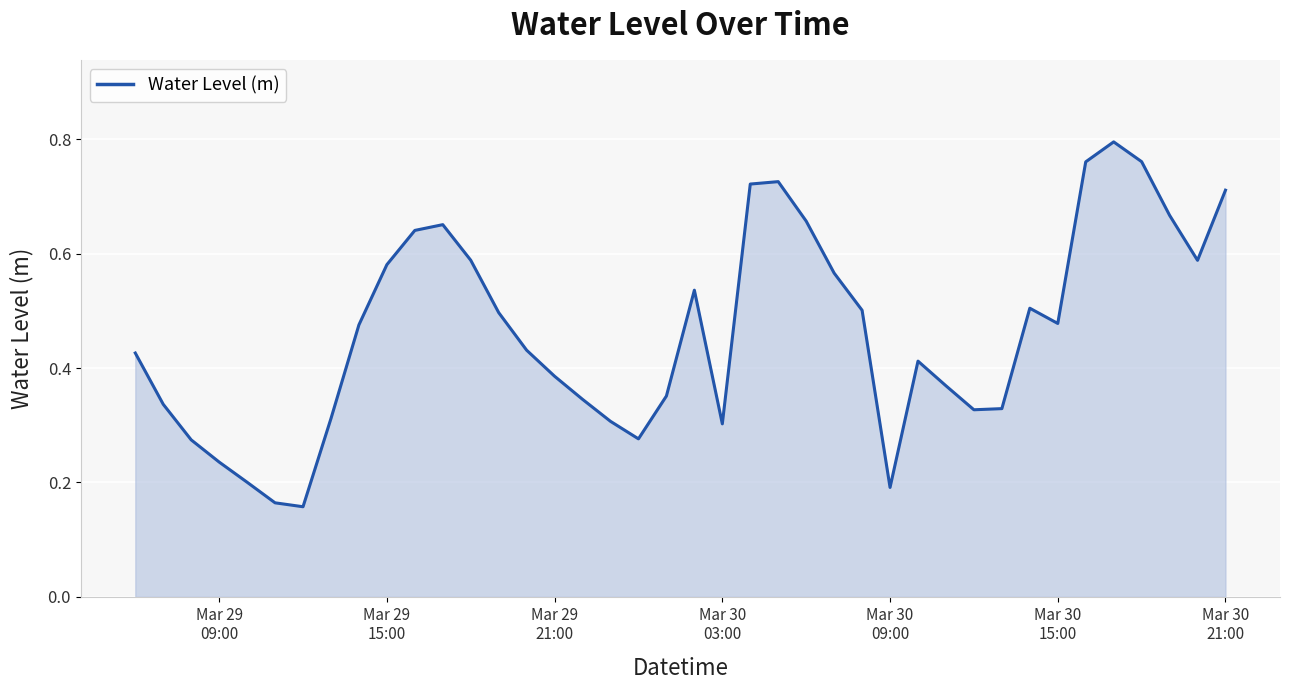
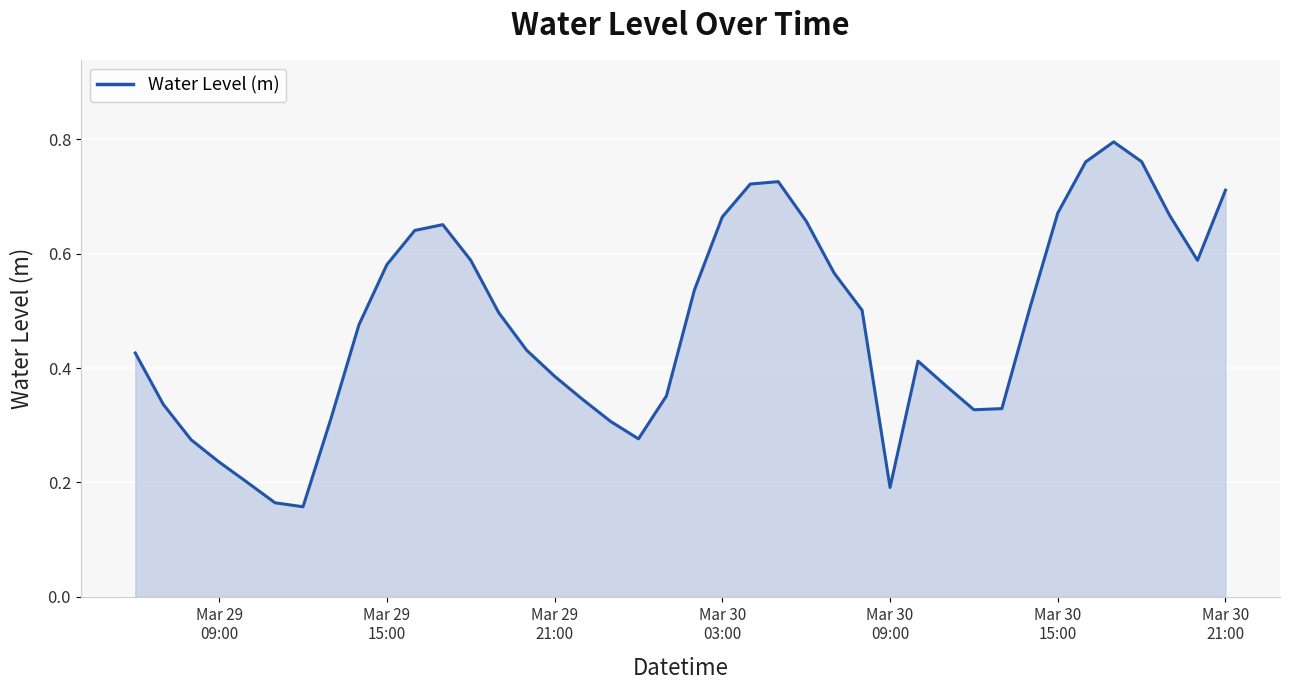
Mar 30 03:00: 0.30 -> 0.66
Mar 30 15:00: 0.48 -> 0.67
